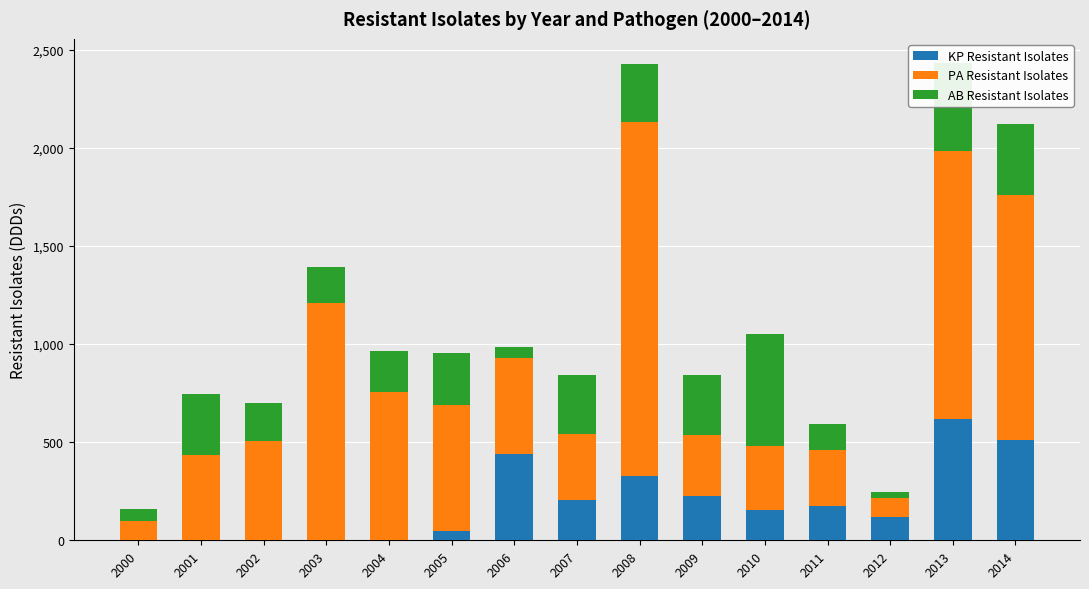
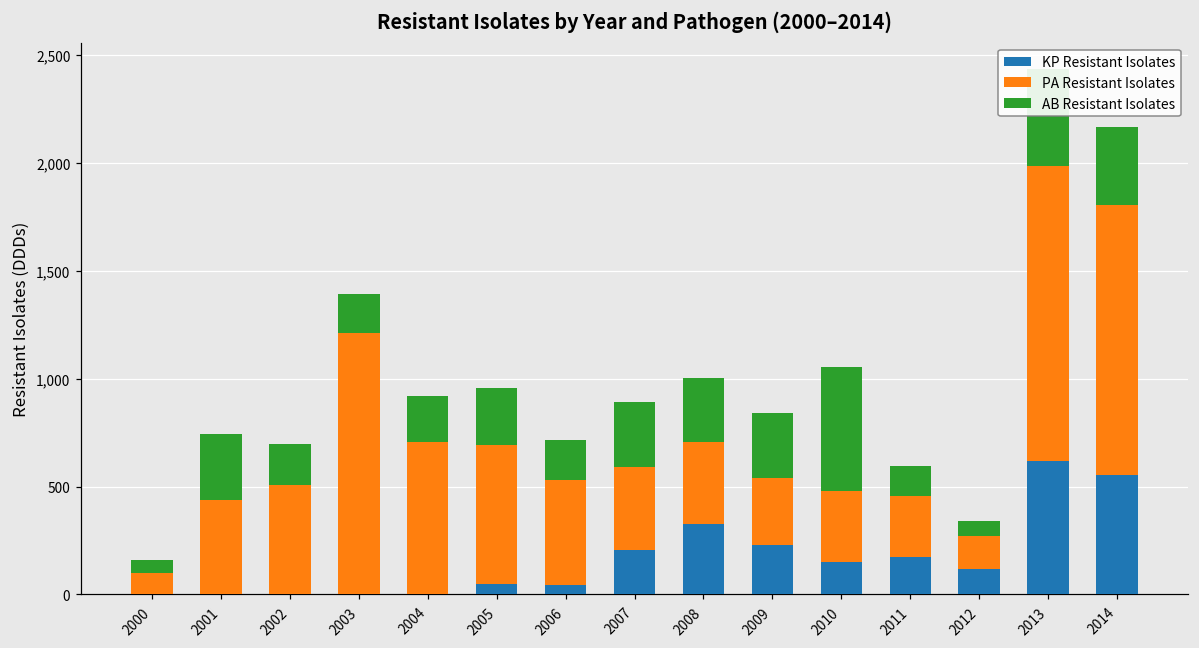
PA Resistant Isolates, 2004: 750 -> 710
KP Resistant Isolates, 2006: 440 -> 40
AB Resistant Isolates, 2006: 60 -> 190
PA Resistant Isolates, 2007: 340 -> 390
PA Resistant Isolates, 2008: 1,810 -> 380
PA Resistant Isolates, 2012: 100 -> 150
AB Resistant Isolates, 2012: 30 -> 70
KP Resistant Isolates, 2014: 510 -> 550
